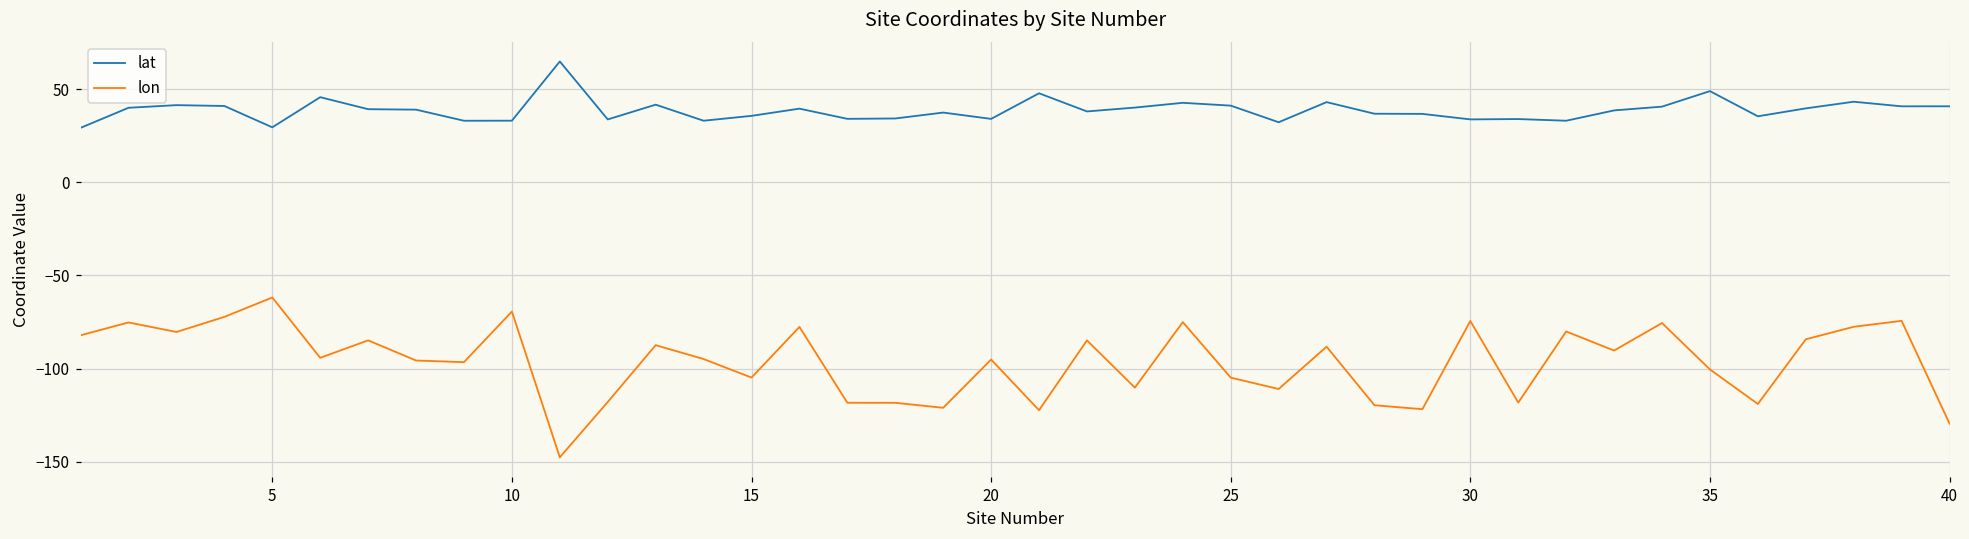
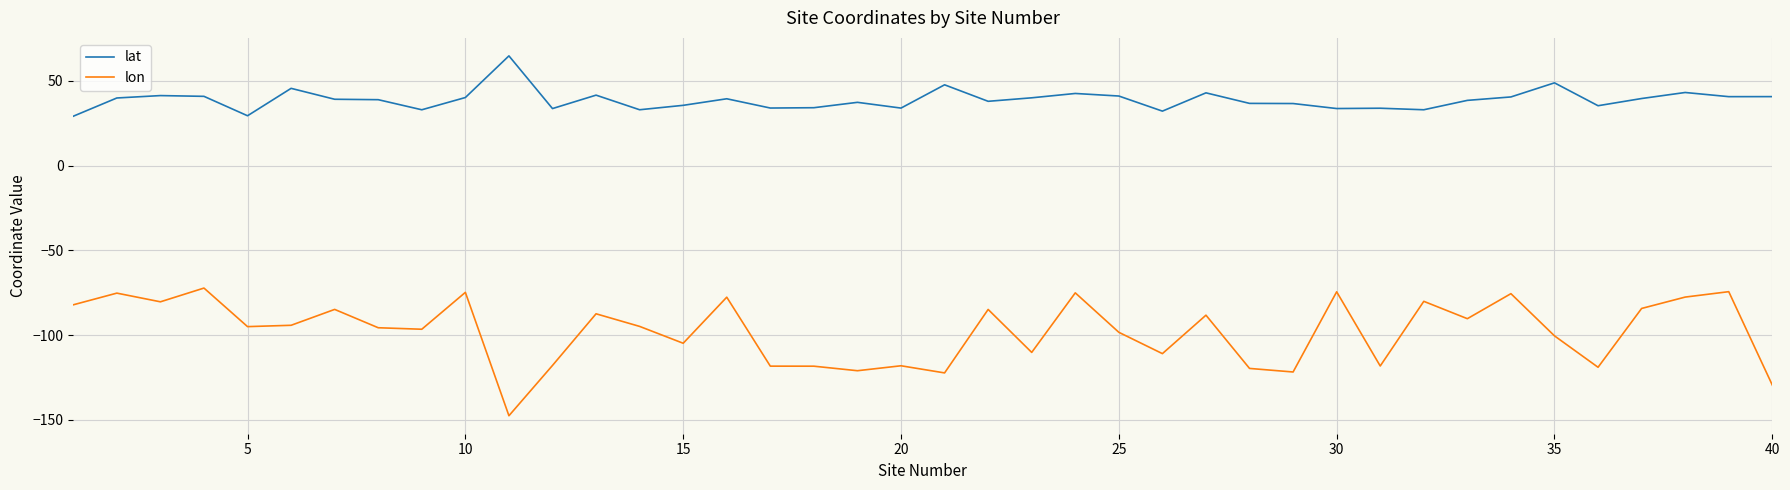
lon, 5: -62 -> -95
lat, 10: 33 -> 40
lon, 10: -69 -> -75
lon, 20: -95 -> -118
lon, 25: -105 -> -98
